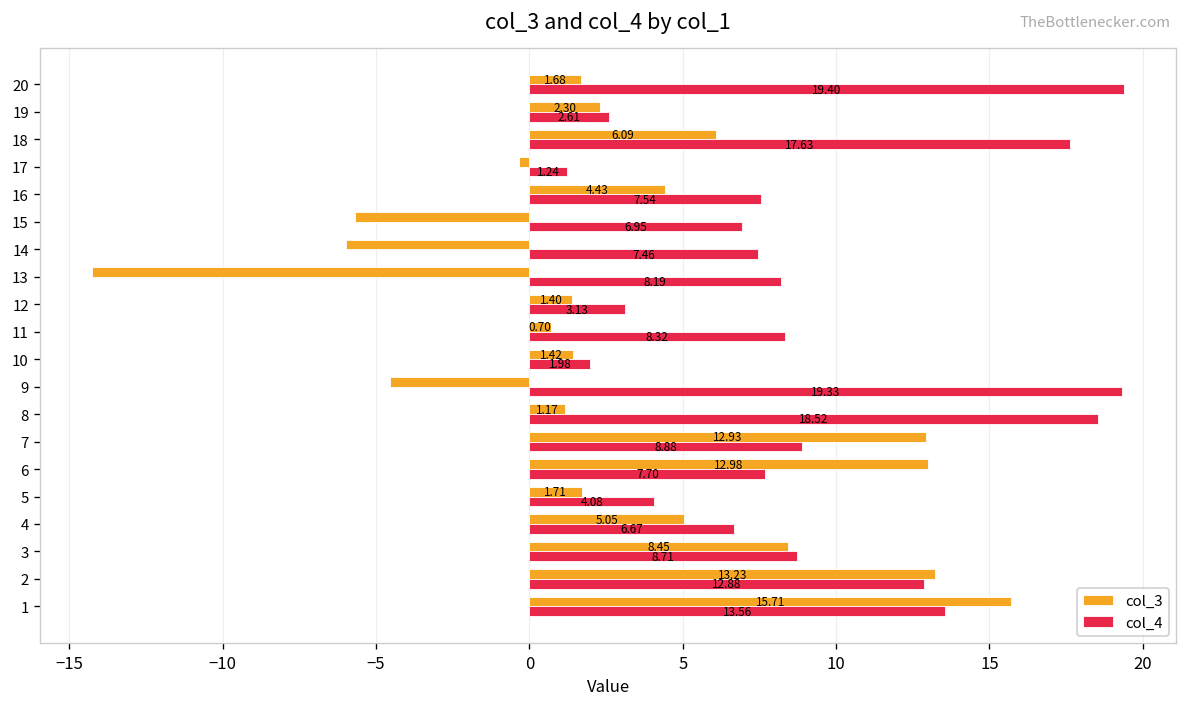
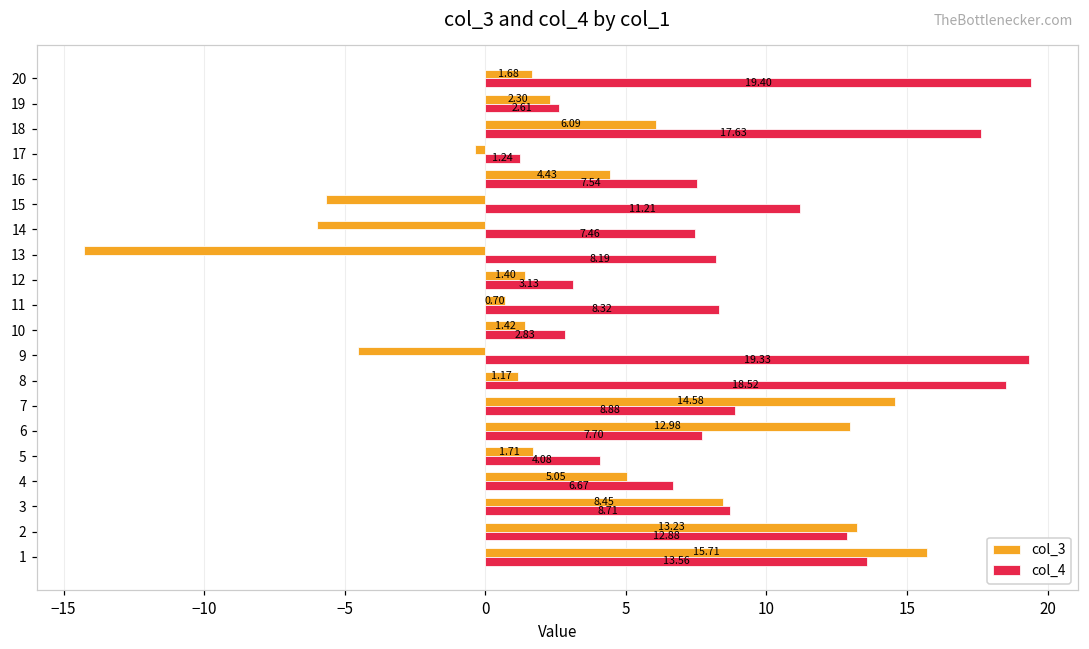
col_4, 15: 6.95 -> 11.21
col_4, 10: 1.98 -> 2.83
col_3, 7: 12.93 -> 14.58
